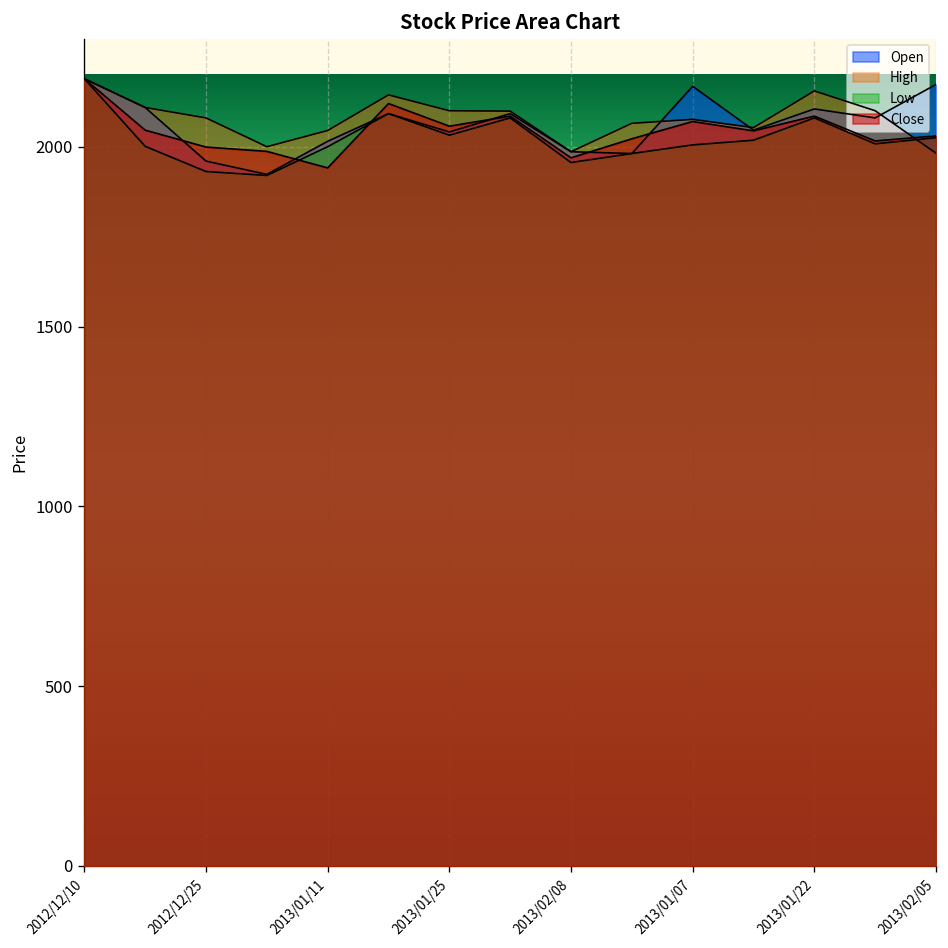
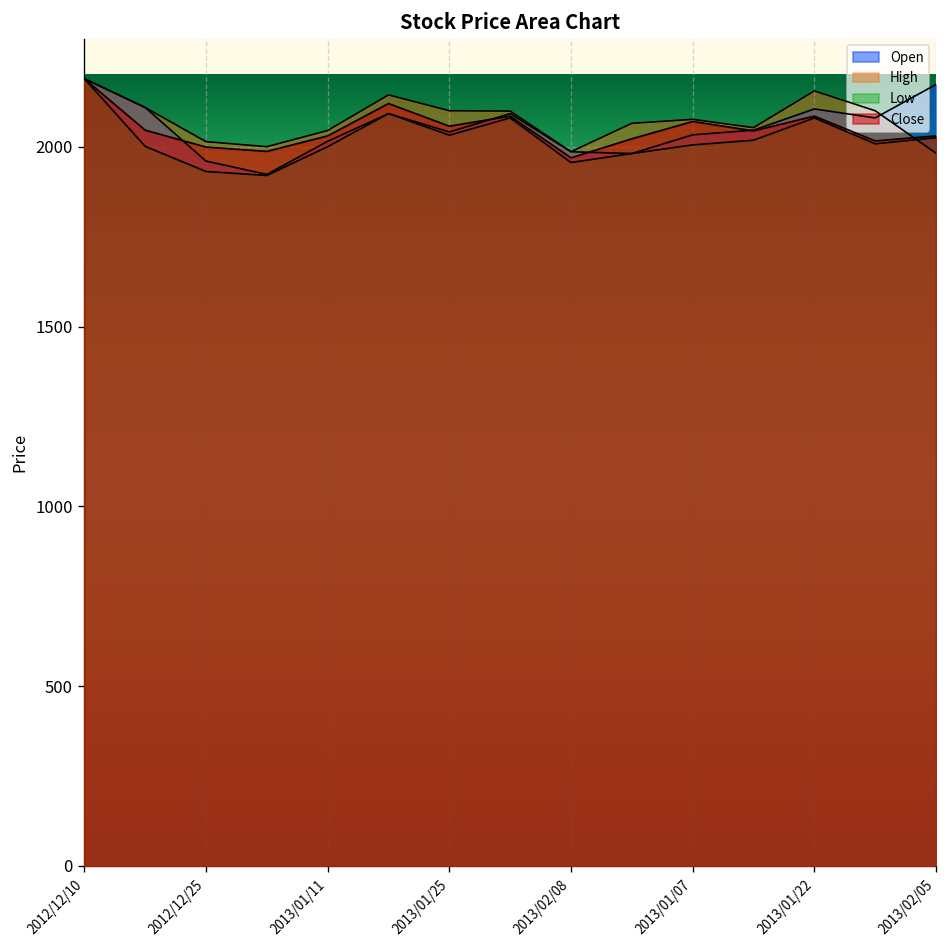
High, 2012/12/25: 2080 -> 2010
Close, 2013/01/11: 1940 -> 2030
Open, 2013/01/07: 2170 -> 2030
